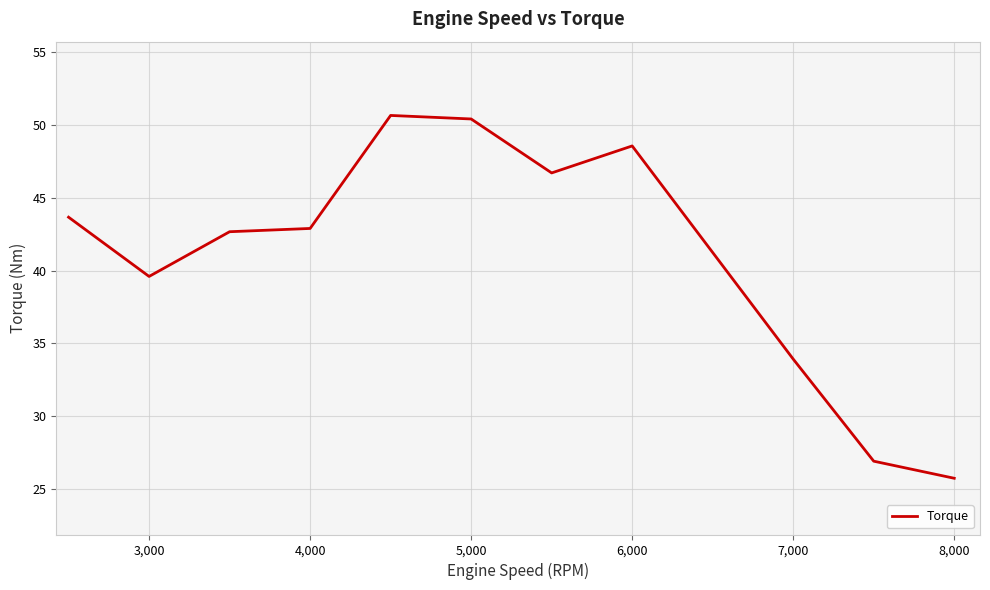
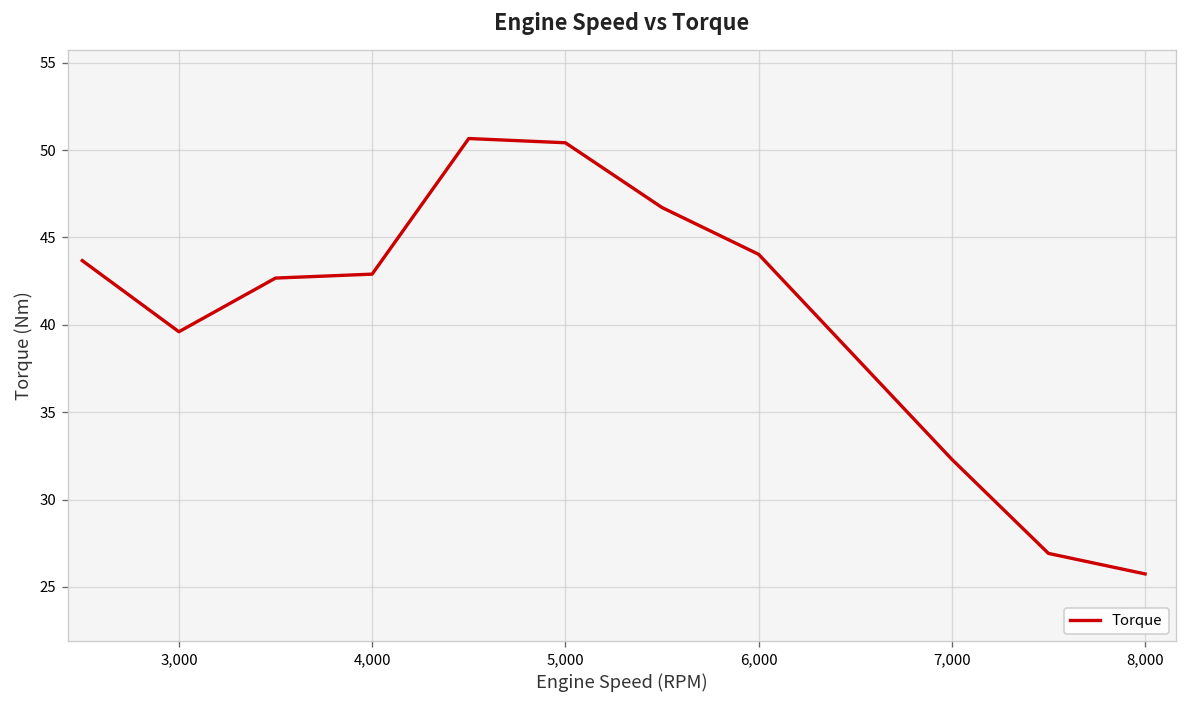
6,000: 48.6 -> 44.0
7,000: 33.9 -> 32.3
